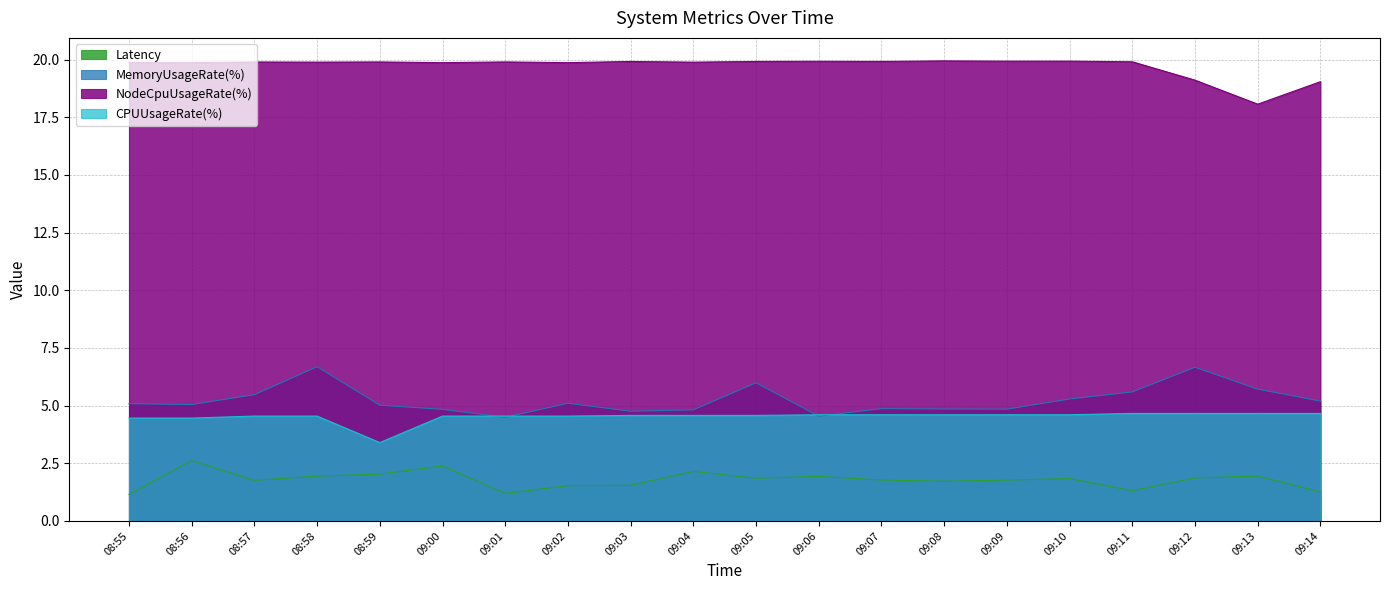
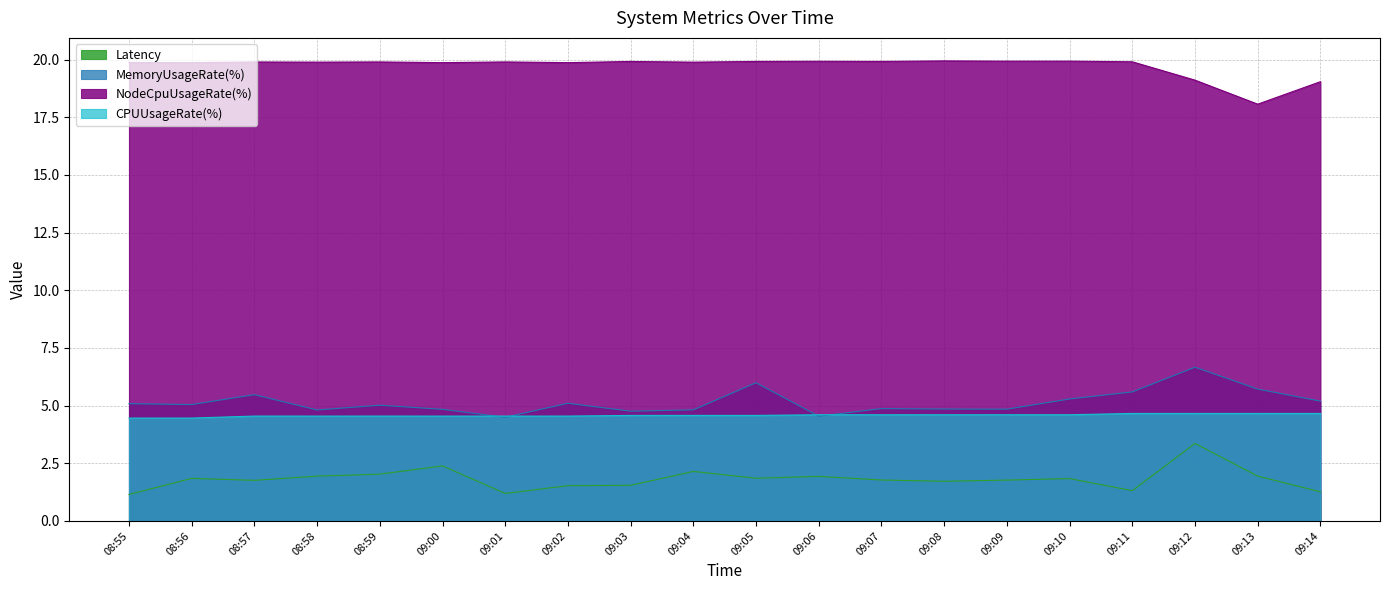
Latency, 08:56: 2.6 -> 1.8
MemoryUsageRate(%), 08:58: 6.7 -> 4.8
CPUUsageRate(%), 08:59: 3.4 -> 4.5
Latency, 09:12: 1.9 -> 3.4
